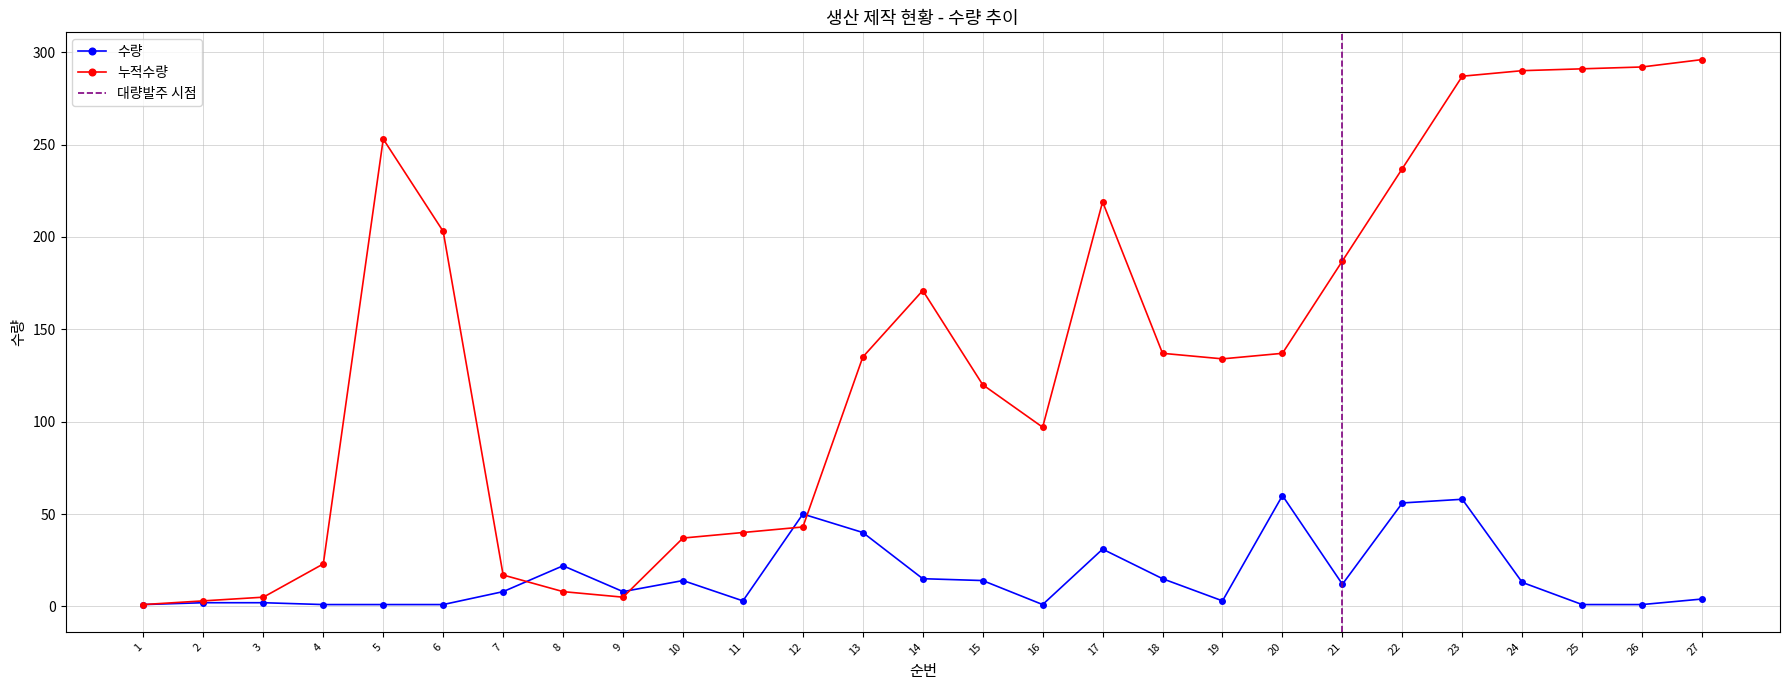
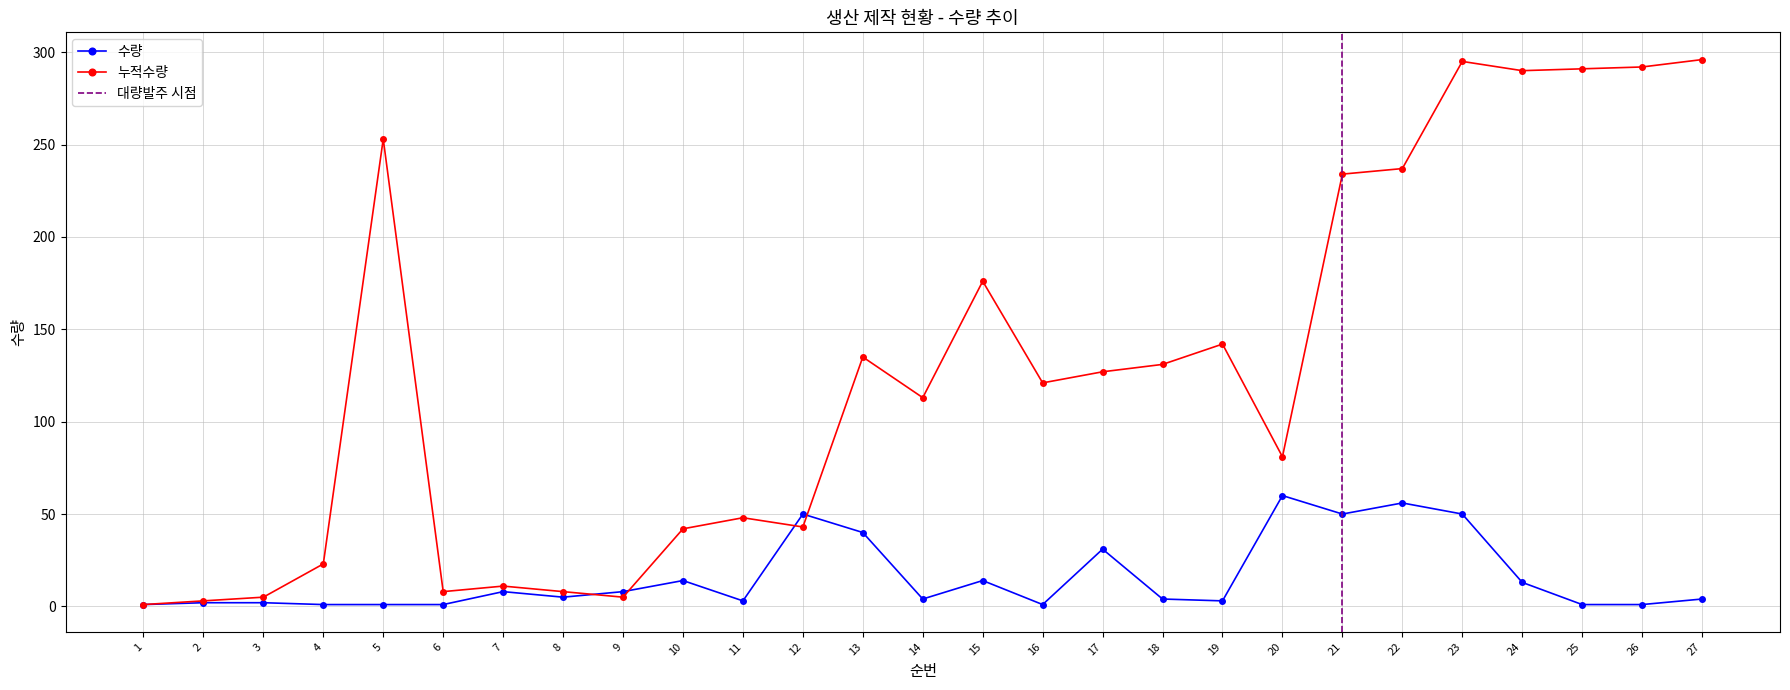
누적수량, 6: 203 -> 8
누적수량, 7: 17 -> 11
수량, 8: 22 -> 5
누적수량, 10: 37 -> 42
누적수량, 11: 40 -> 48
수량, 14: 15 -> 4
누적수량, 14: 171 -> 113
누적수량, 15: 120 -> 176
누적수량, 16: 97 -> 121
누적수량, 17: 219 -> 127
수량, 18: 15 -> 4
누적수량, 18: 137 -> 131
누적수량, 19: 134 -> 142
누적수량, 20: 137 -> 81
수량, 21: 12 -> 50
누적수량, 21: 187 -> 234
수량, 23: 58 -> 50
누적수량, 23: 287 -> 295
